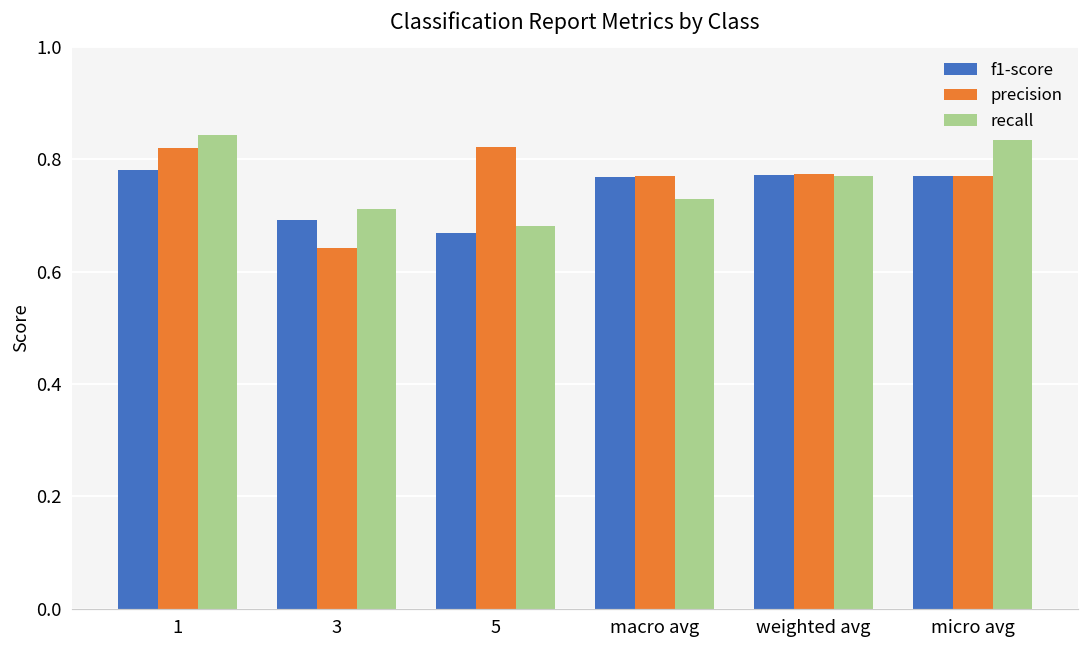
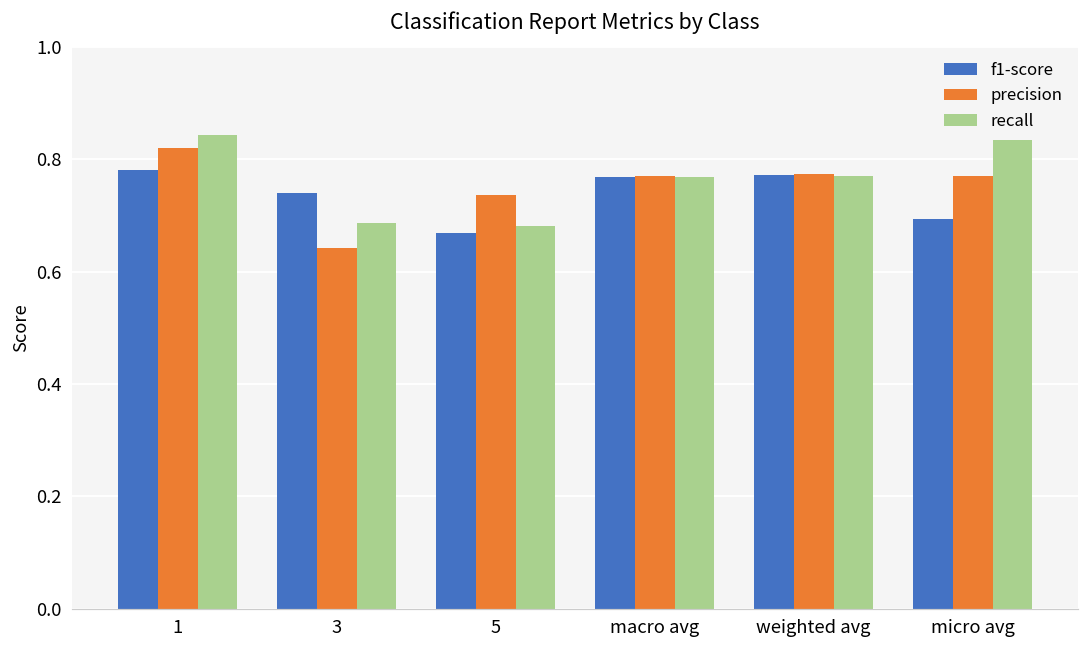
f1-score, 3: 0.69 -> 0.74
recall, 3: 0.71 -> 0.69
precision, 5: 0.82 -> 0.74
recall, macro avg: 0.73 -> 0.77
f1-score, micro avg: 0.77 -> 0.69
